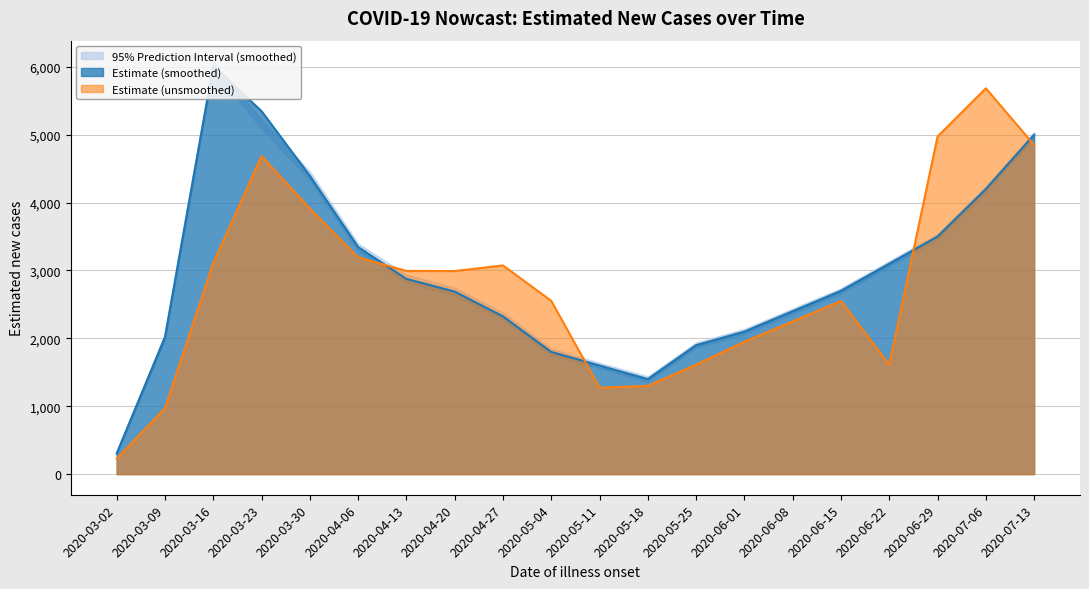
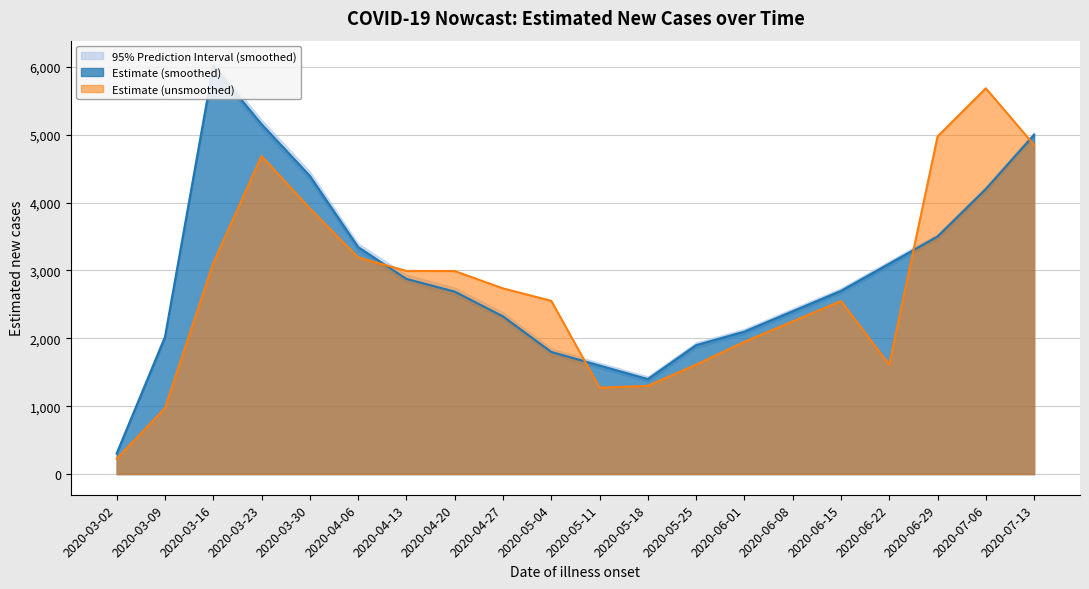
Estimate (smoothed), 2020-03-23: 5,300 -> 5,200
Estimate (unsmoothed), 2020-04-27: 3,100 -> 2,700
